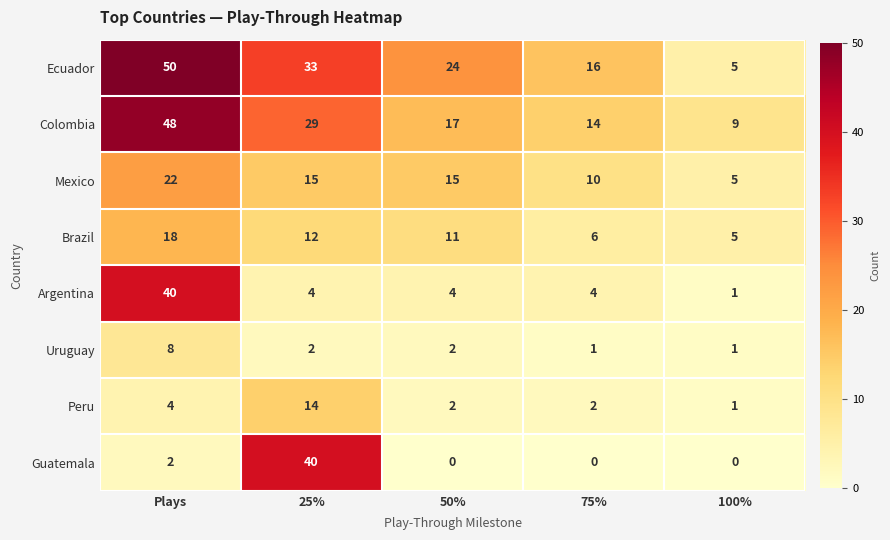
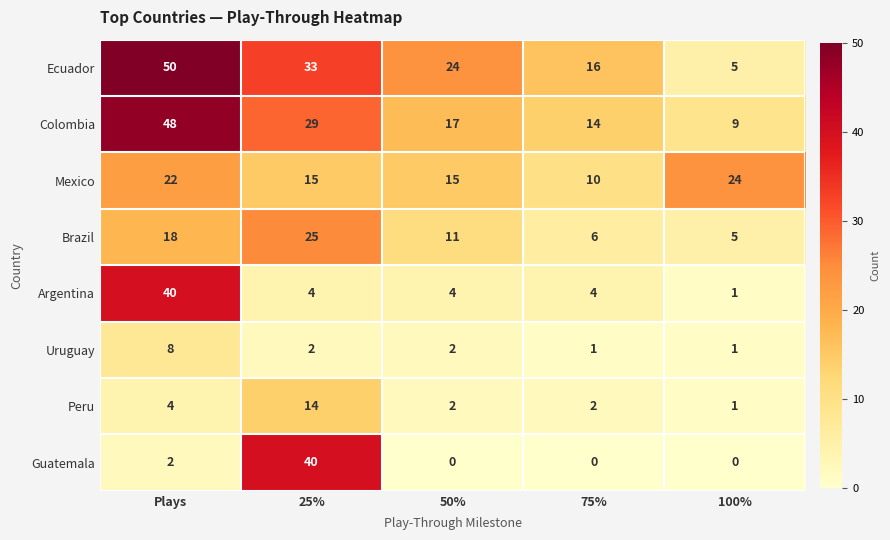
Mexico, 100%: 5 -> 24
Brazil, 25%: 12 -> 25
